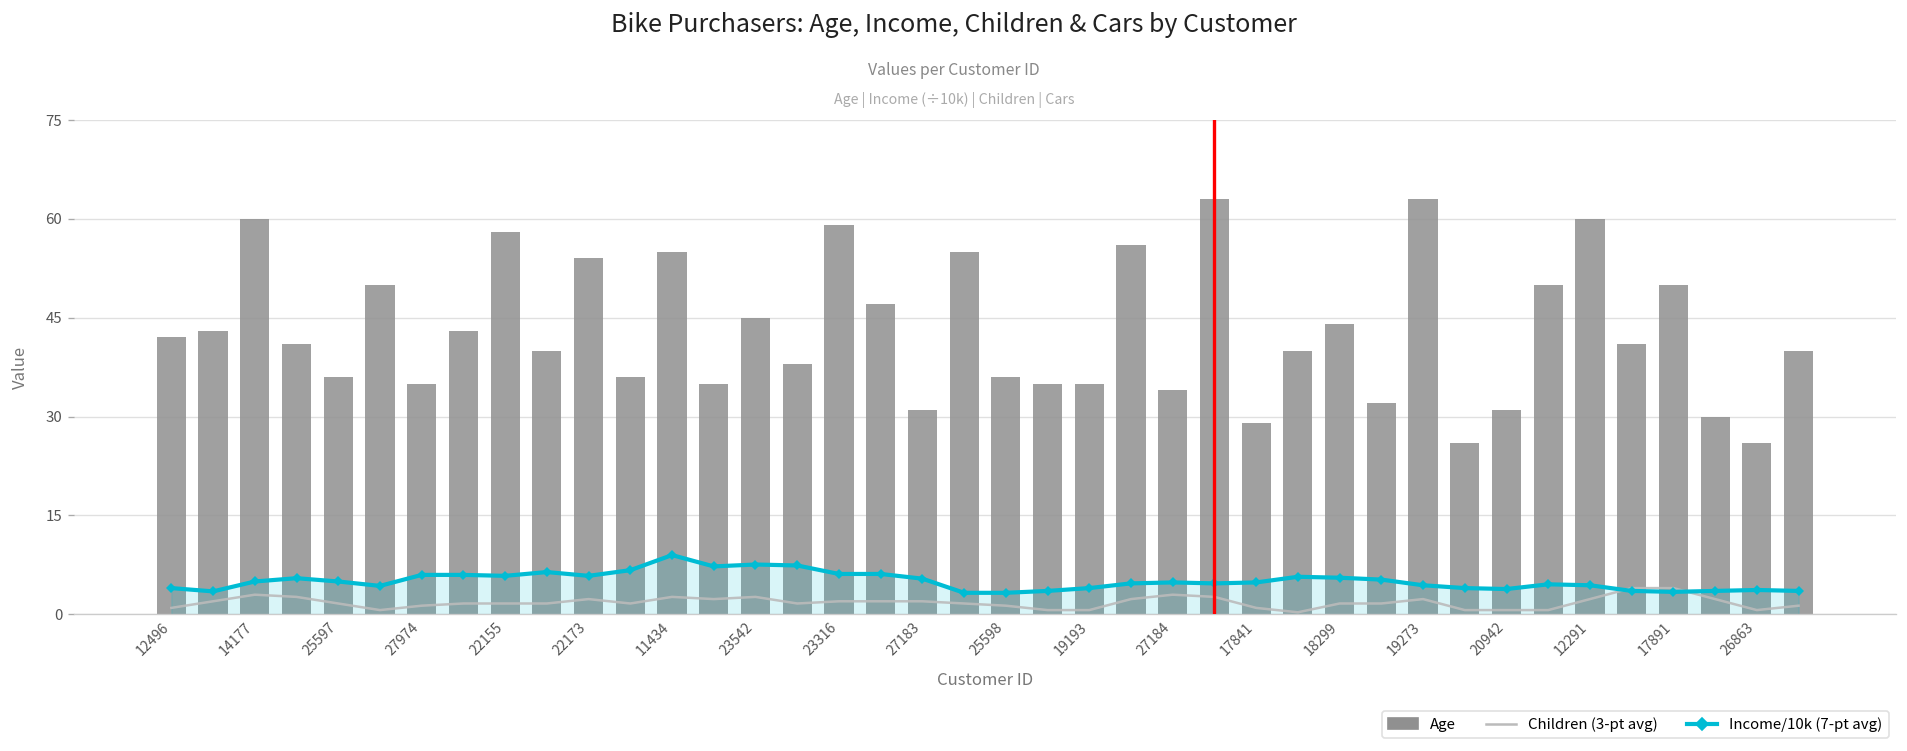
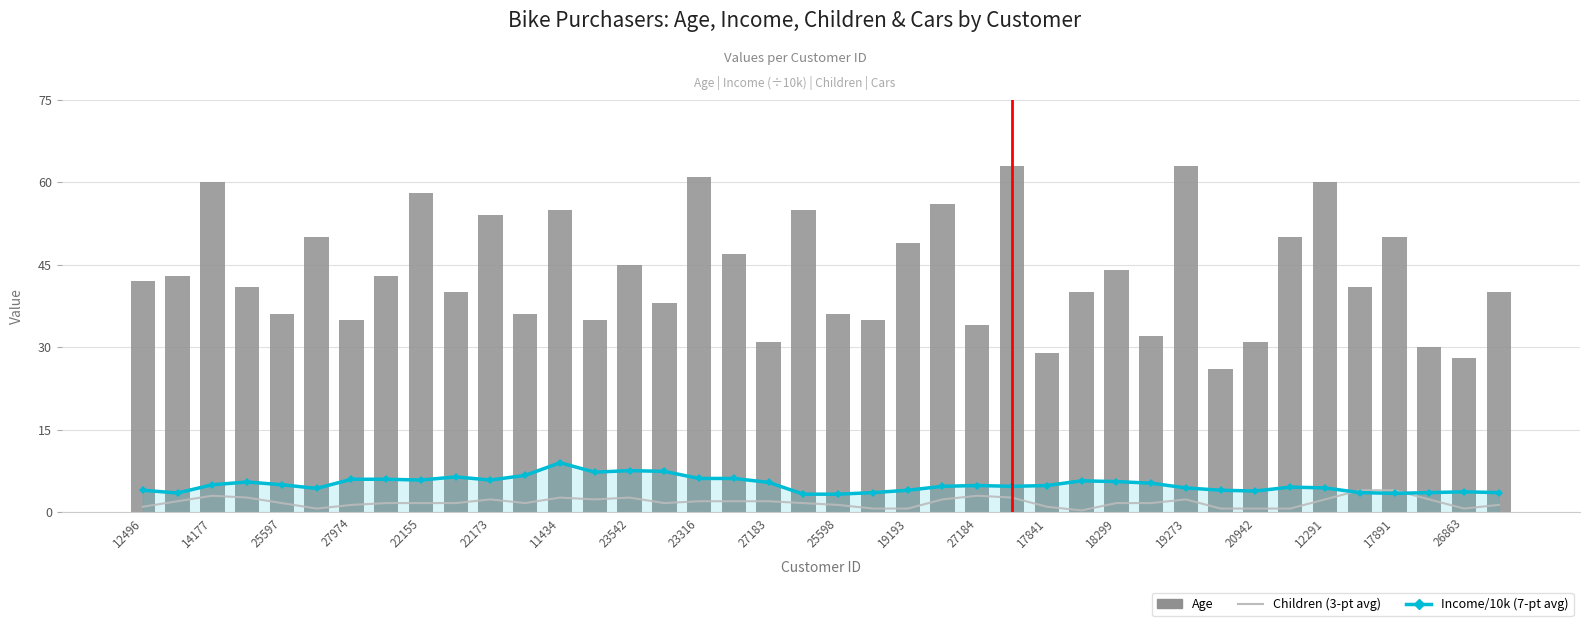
Age, 23316: 59 -> 61
Age, 19193: 35 -> 49
Age, 26863: 26 -> 28
